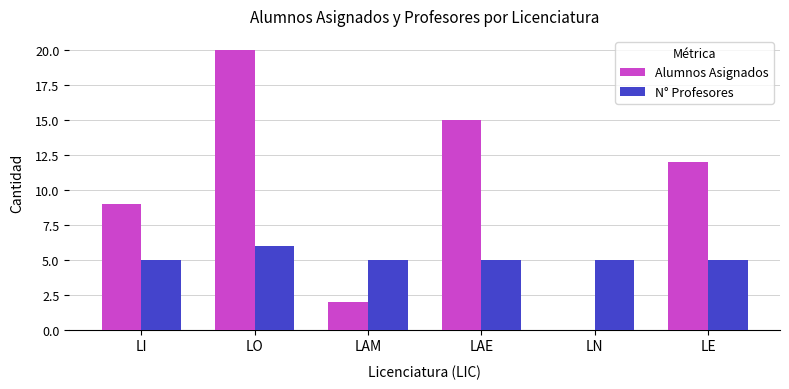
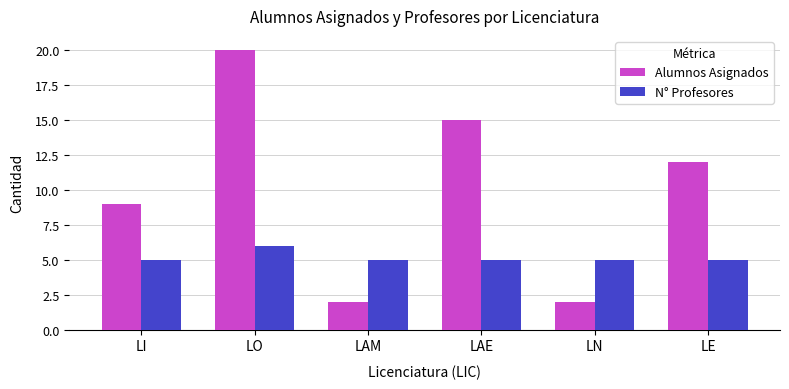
Alumnos Asignados, LN: 0 -> 2
